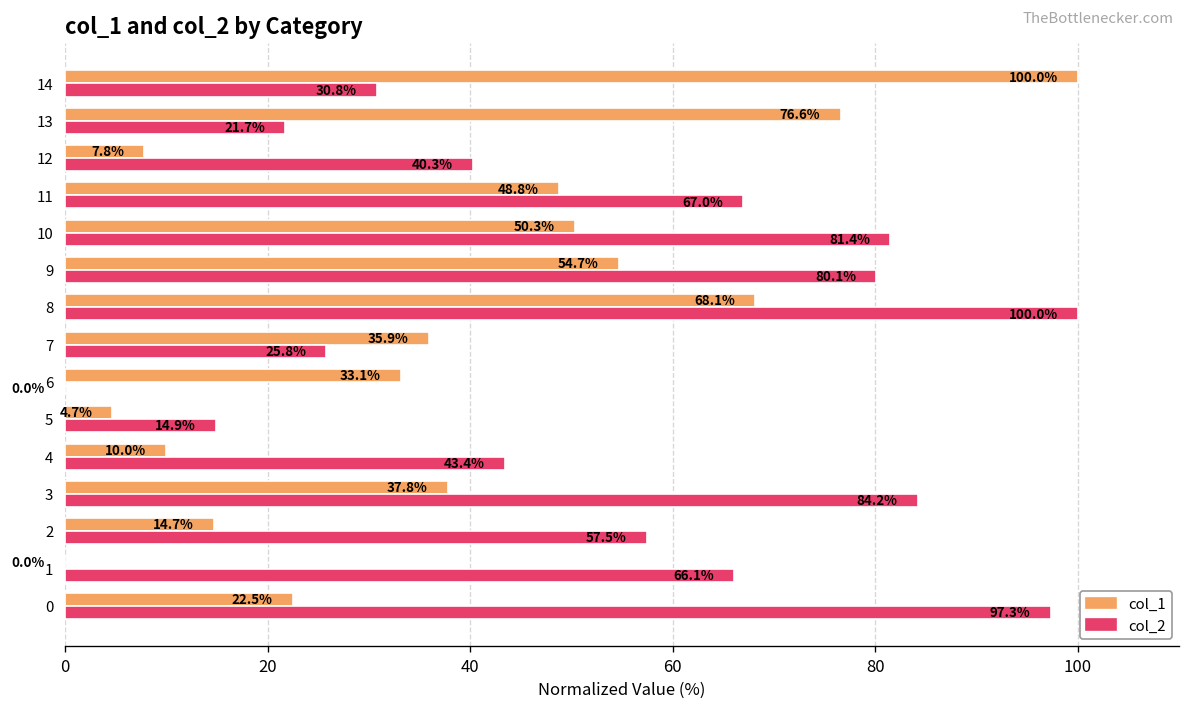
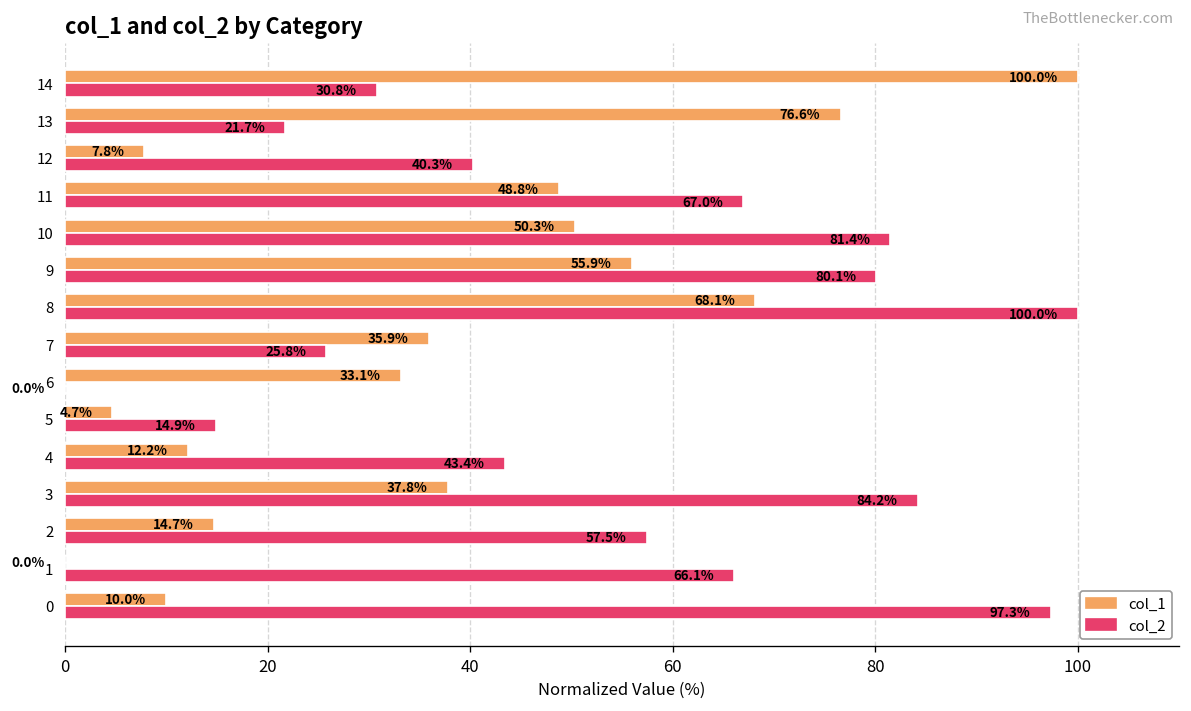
col_1, 9: 54.7% -> 55.9%
col_1, 4: 10.0% -> 12.2%
col_1, 0: 22.5% -> 10.0%
